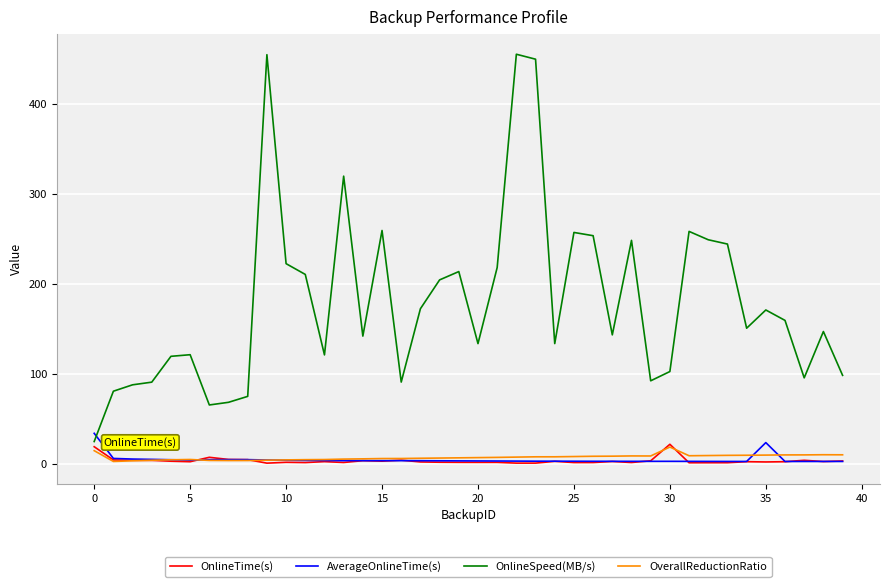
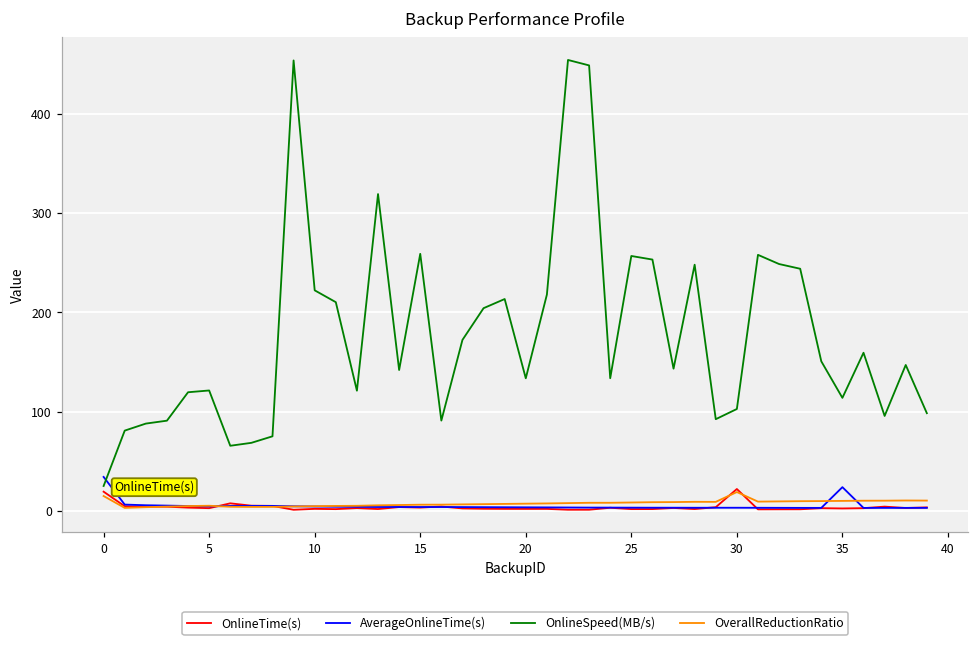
OnlineSpeed(MB/s), 35: 170 -> 110
